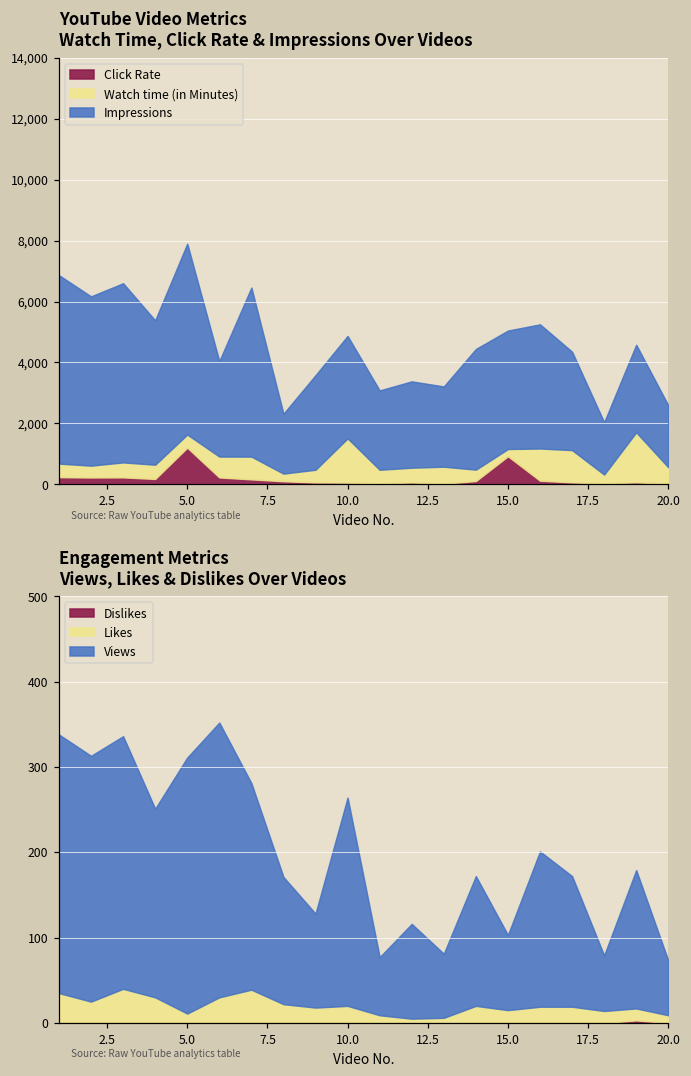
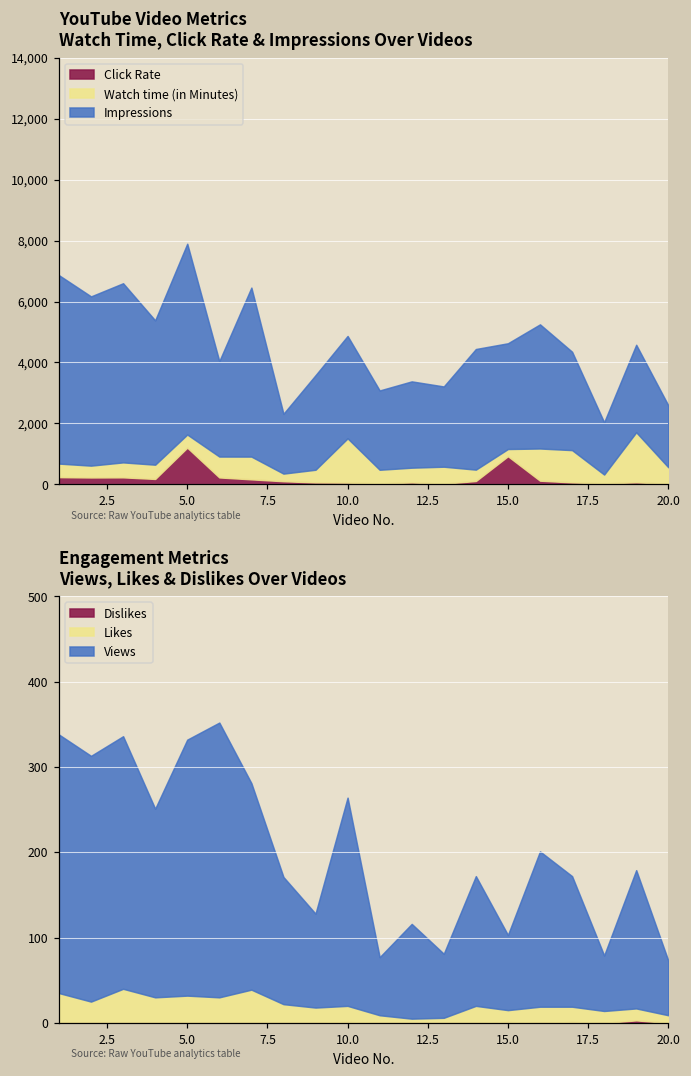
YouTube Video Metrics Watch Time, Click Rate & Impressions Over Videos, Impressions, 15.0: 3,900 -> 3,500
Engagement Metrics Views, Likes & Dislikes Over Videos, Likes, 5.0: 10 -> 30
